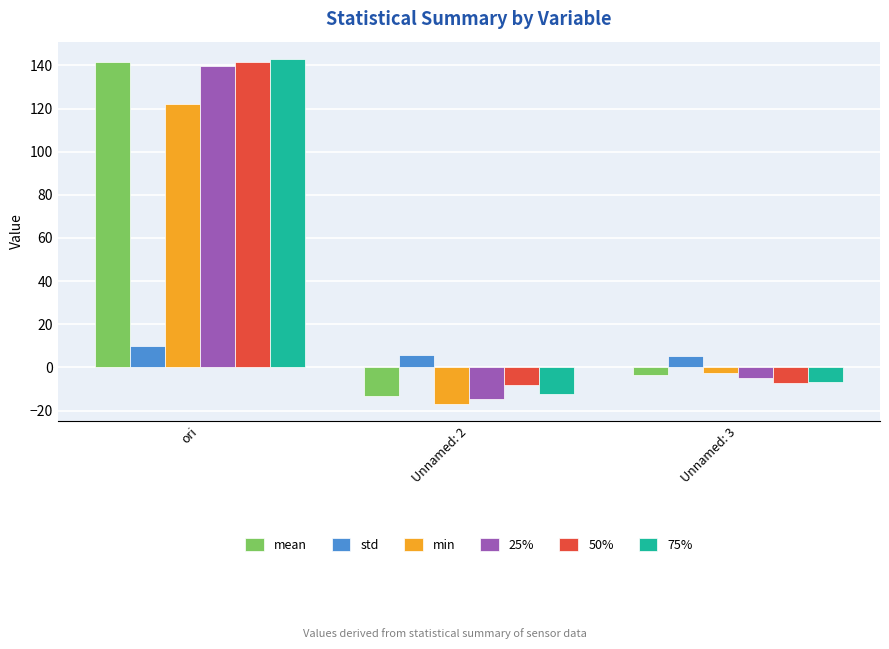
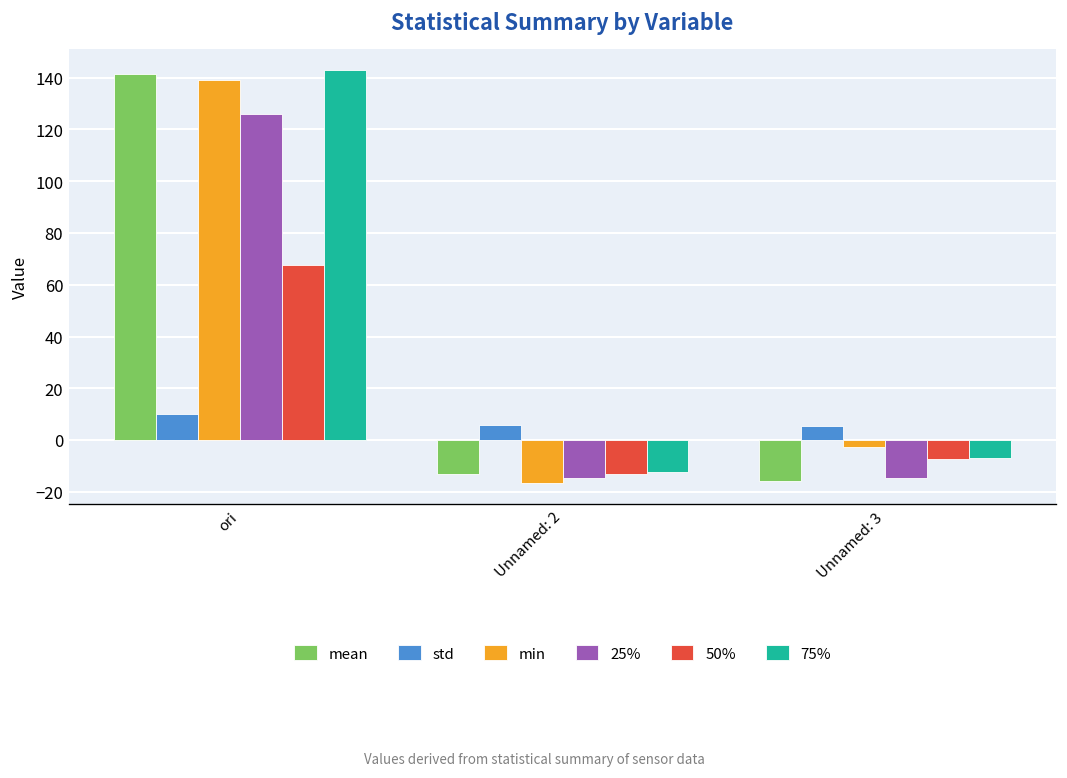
min, ori: 122 -> 139
25%, ori: 140 -> 126
50%, ori: 141 -> 68
50%, Unnamed: 2: -8 -> -13
mean, Unnamed: 3: -3 -> -16
25%, Unnamed: 3: -5 -> -15
